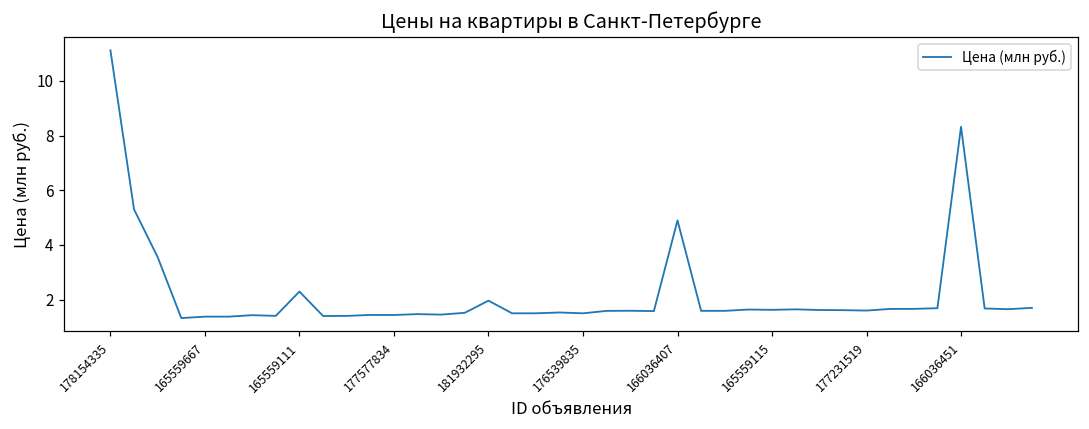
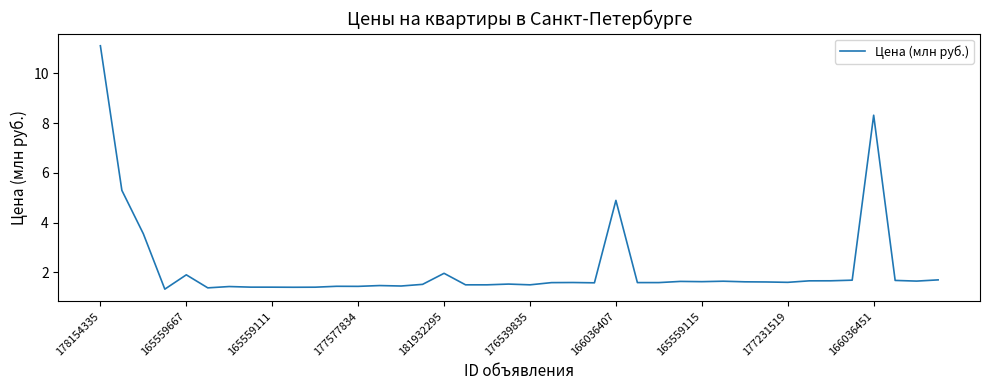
165559667: 1.4 -> 1.9
165559111: 2.3 -> 1.4
